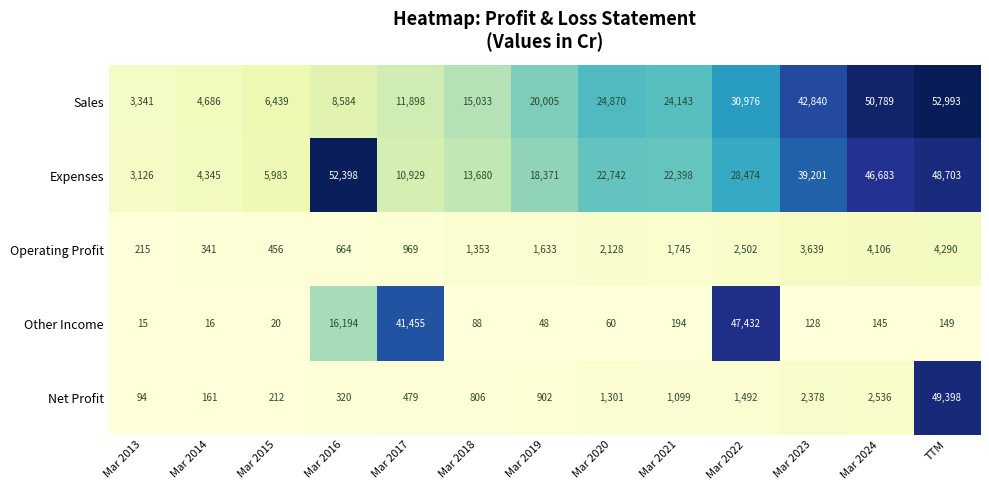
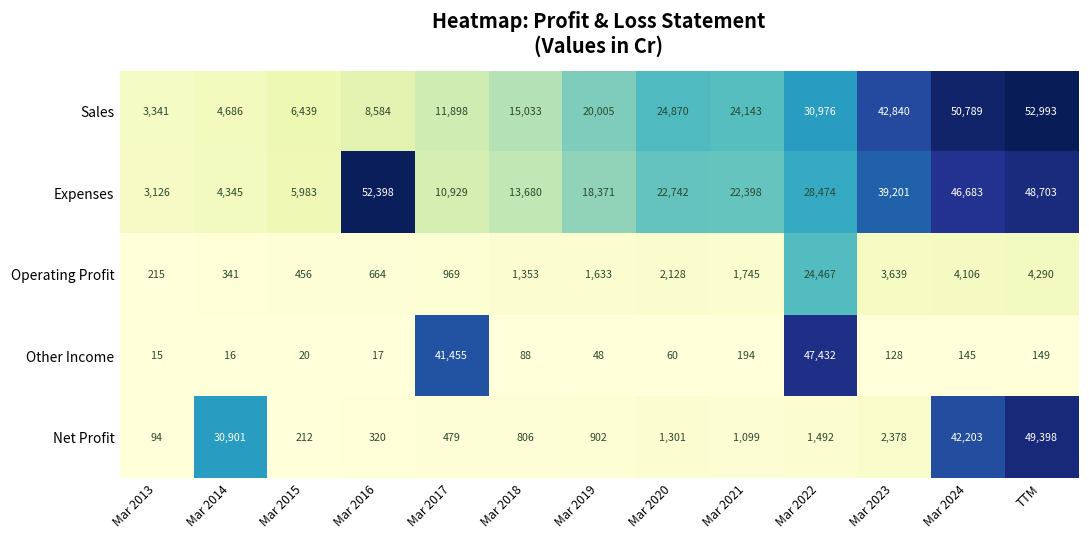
Operating Profit, Mar 2022: 2,502 -> 24,467
Other Income, Mar 2016: 16,194 -> 17
Net Profit, Mar 2014: 161 -> 30,901
Net Profit, Mar 2024: 2,536 -> 42,203
